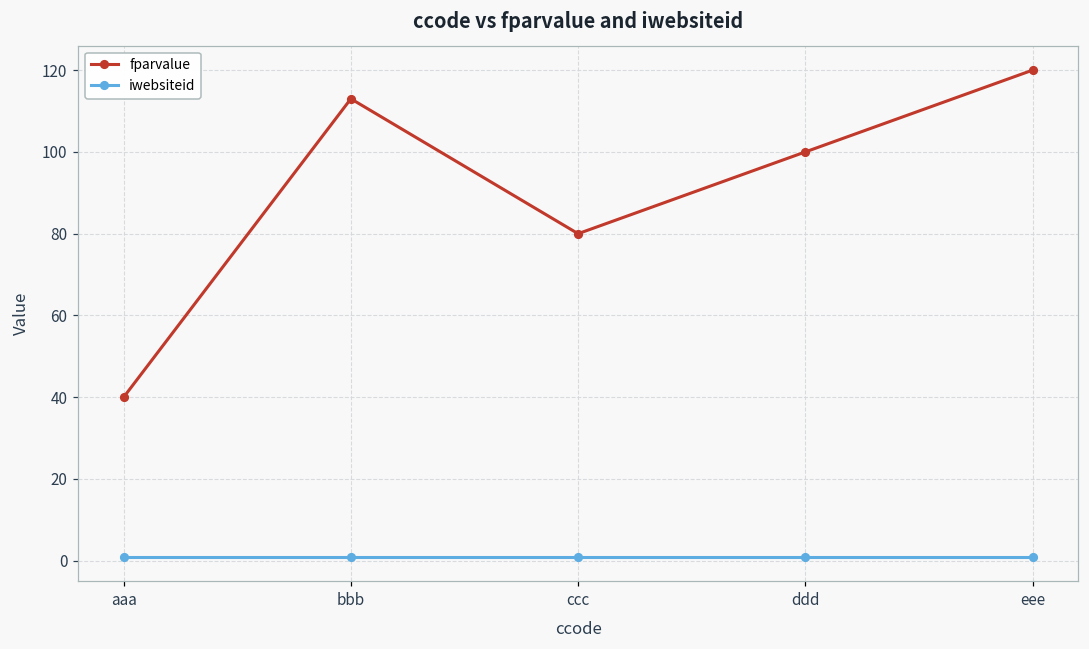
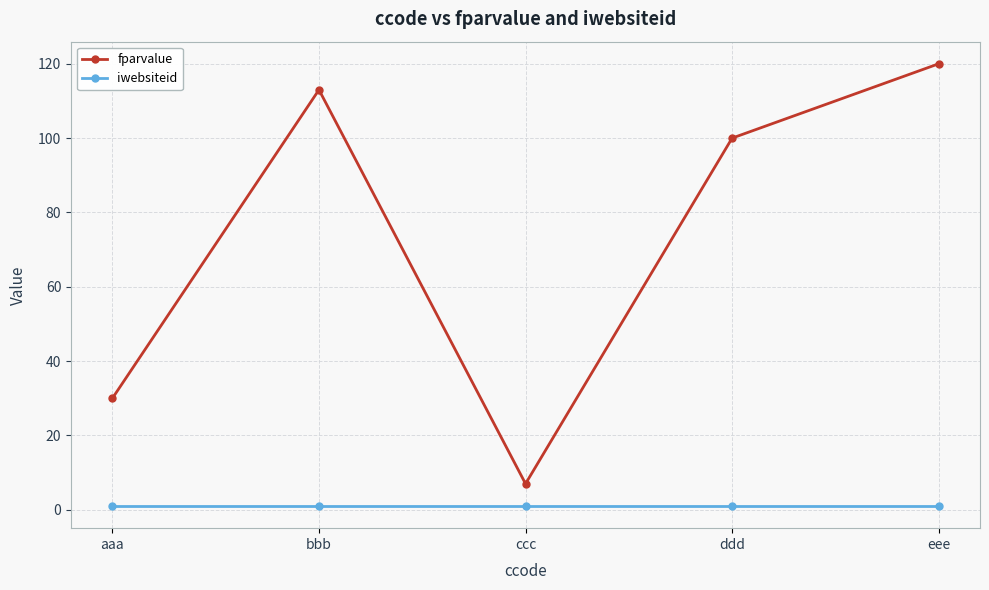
fparvalue, aaa: 40 -> 30
fparvalue, ccc: 80 -> 7
